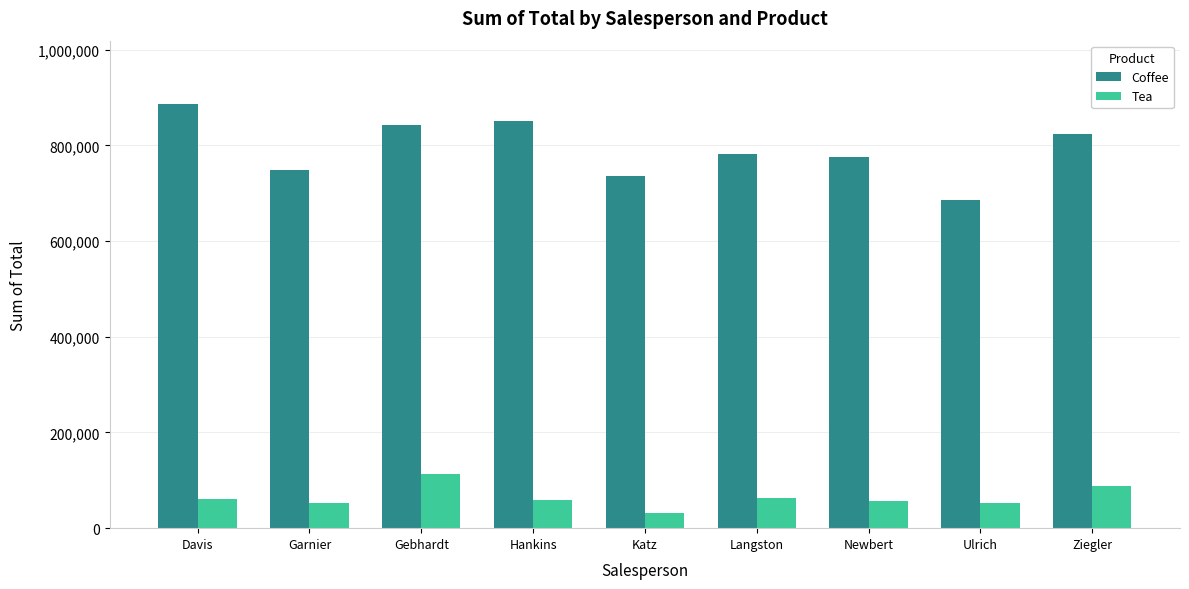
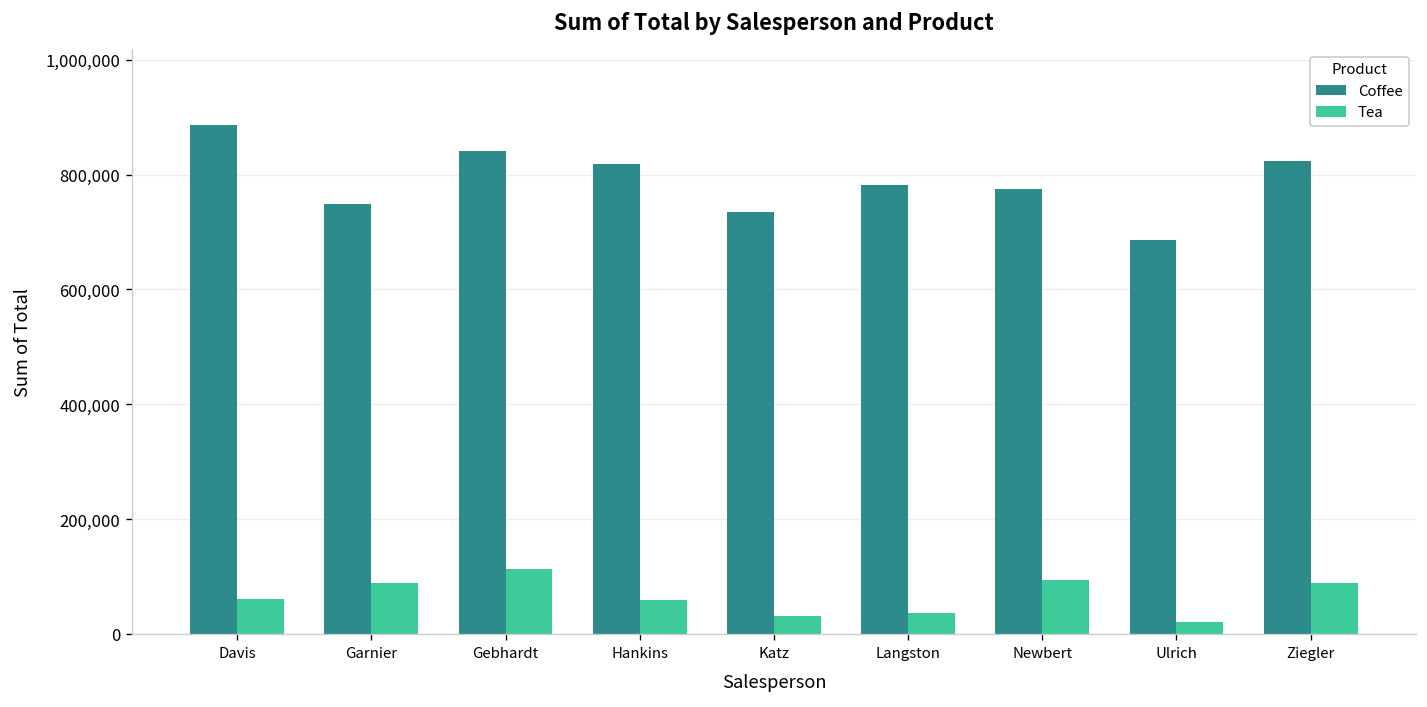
Tea, Garnier: 50,000 -> 90,000
Coffee, Hankins: 850,000 -> 820,000
Tea, Langston: 60,000 -> 40,000
Tea, Newbert: 60,000 -> 90,000
Tea, Ulrich: 50,000 -> 20,000
